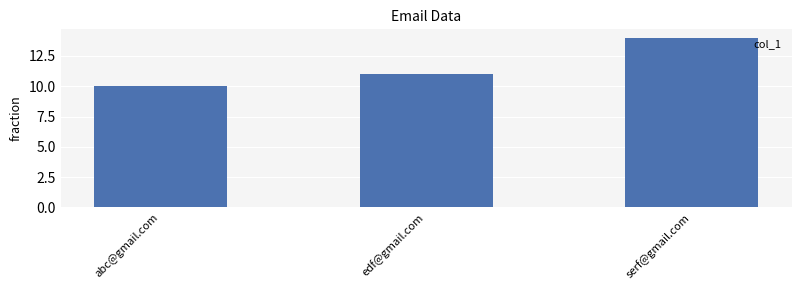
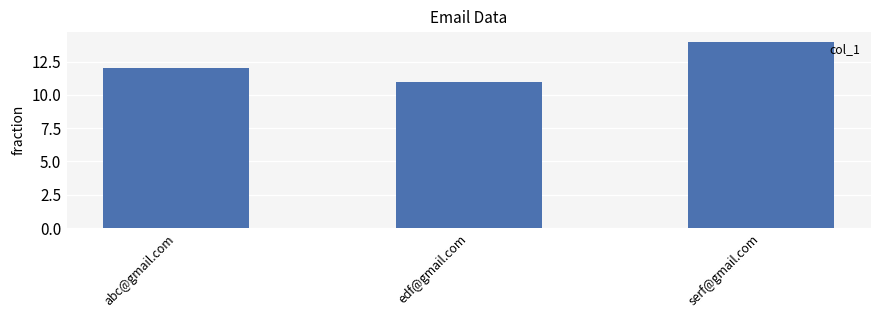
abc@gmail.com: 10 -> 12
